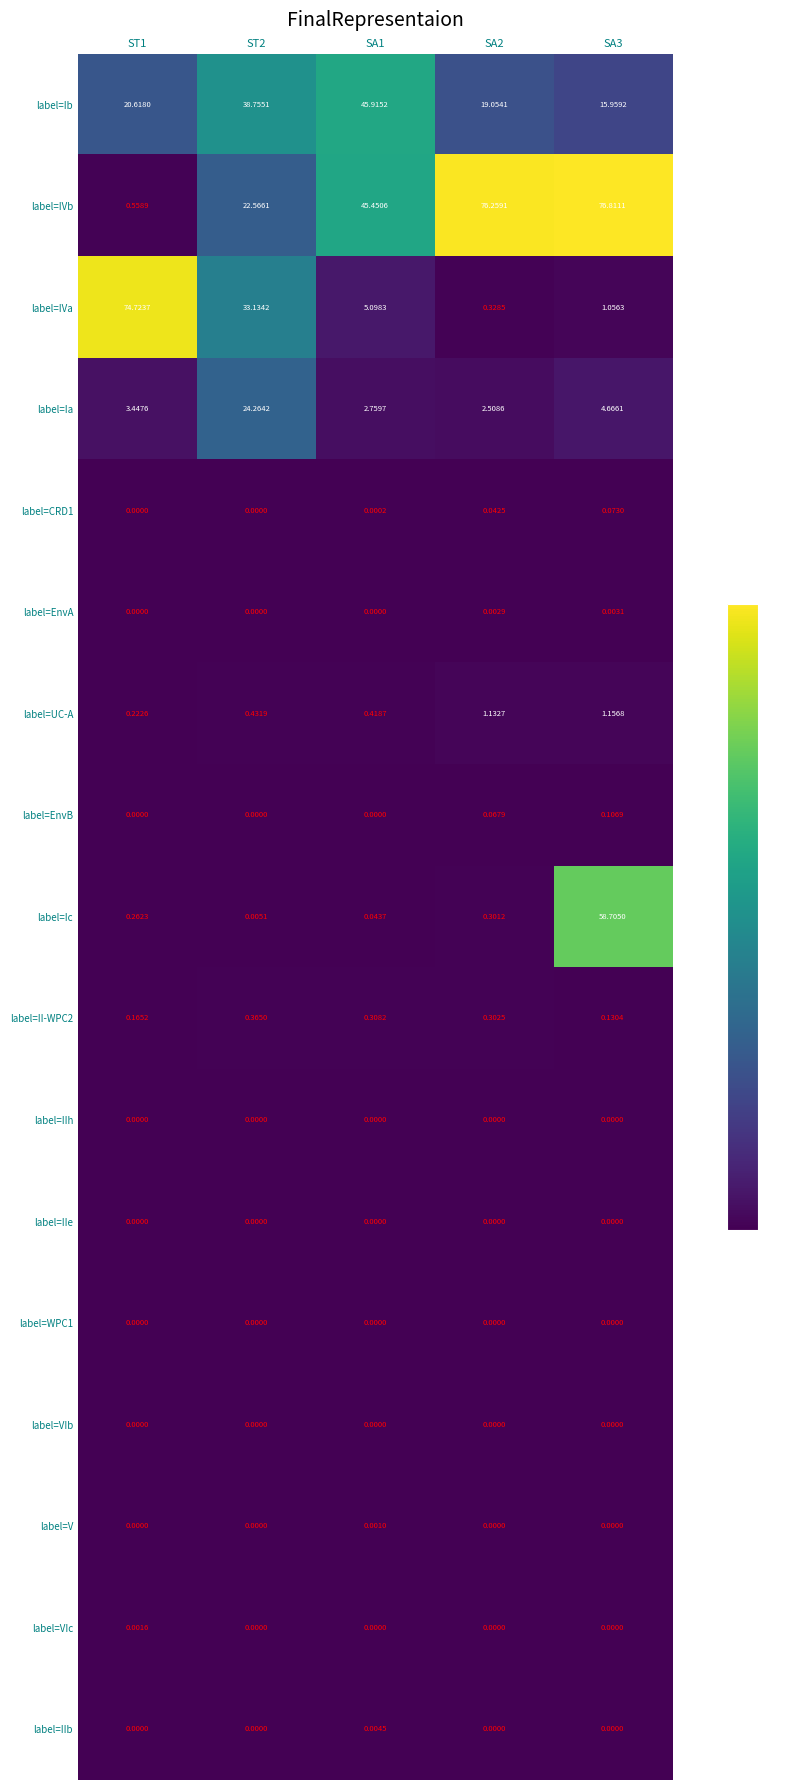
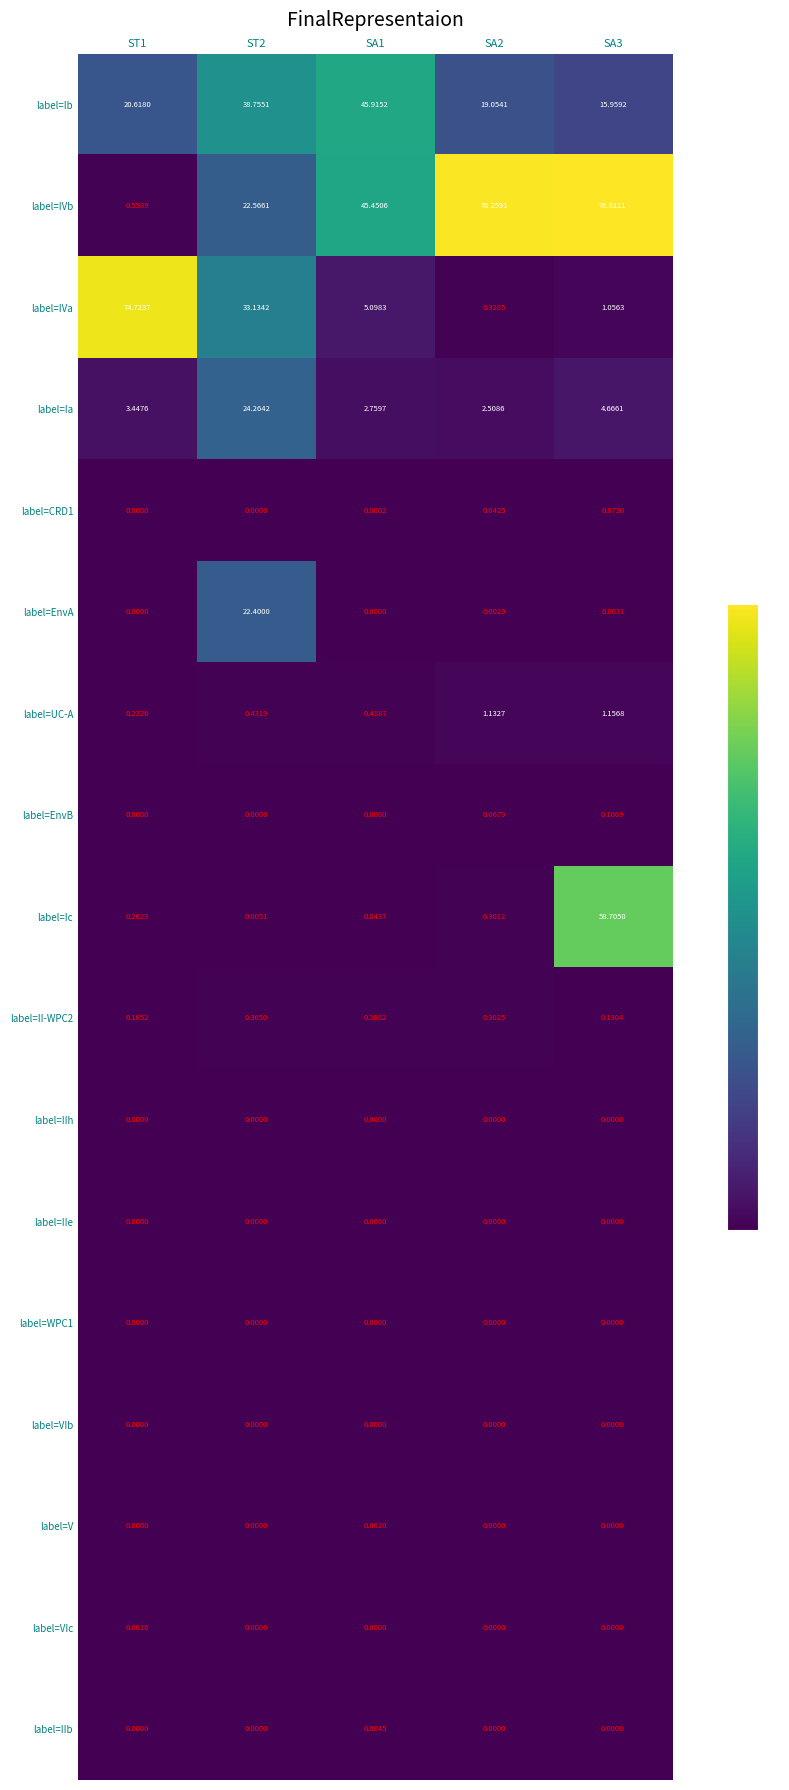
label=EnvA, ST2: 0.0000 -> 22.4000
